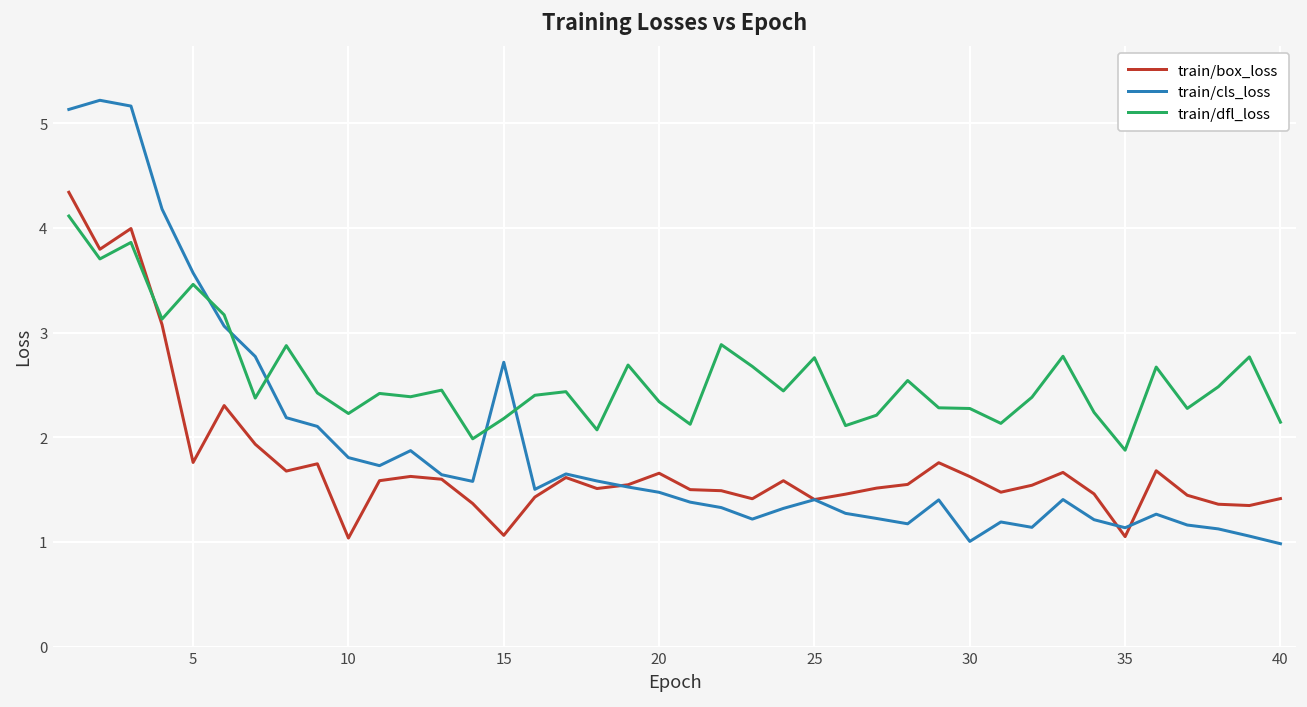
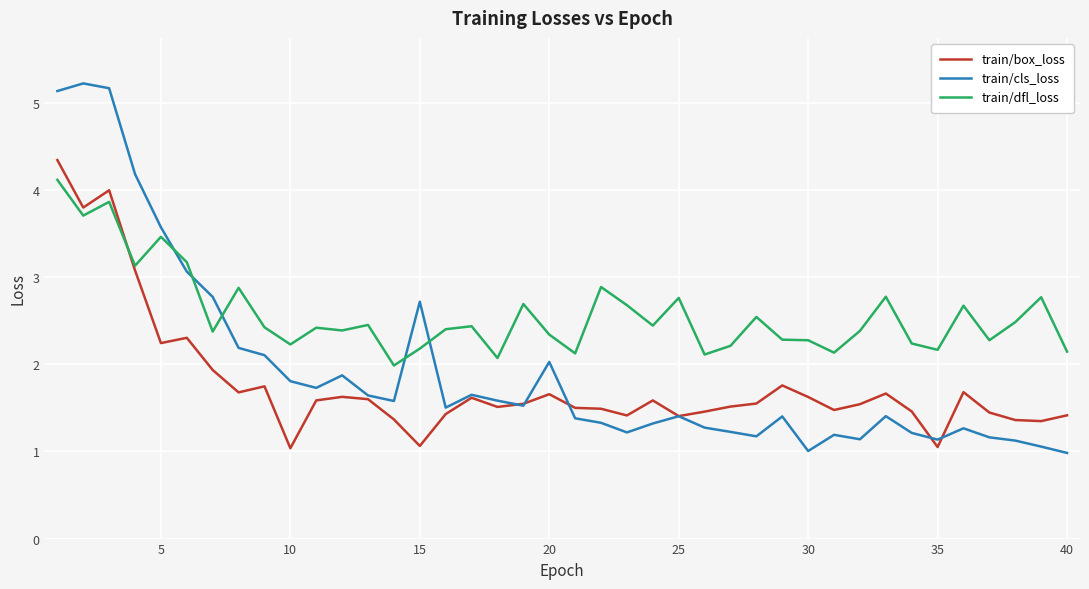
train/box_loss, 5: 1.8 -> 2.2
train/cls_loss, 20: 1.5 -> 2.0
train/dfl_loss, 35: 1.9 -> 2.2
